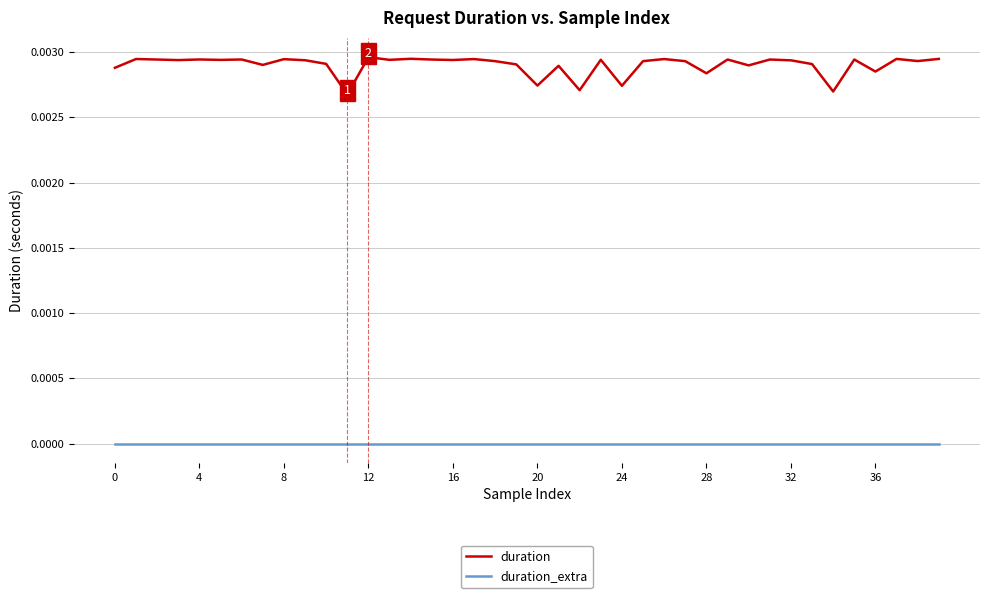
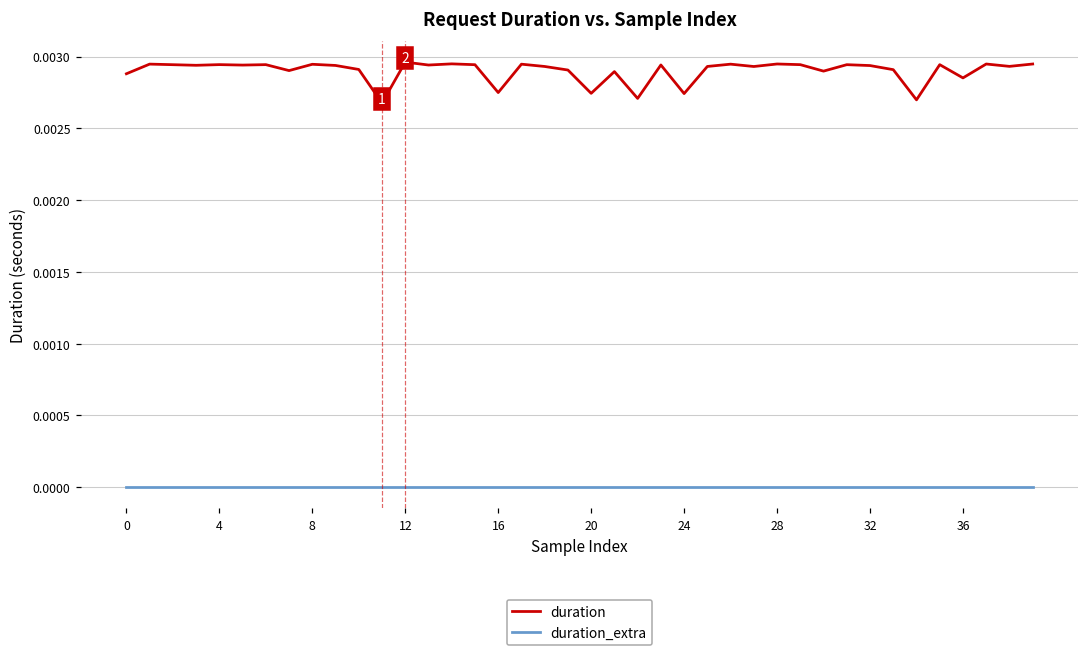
duration, 16: 0.00294 -> 0.00275
duration, 28: 0.00284 -> 0.00295
